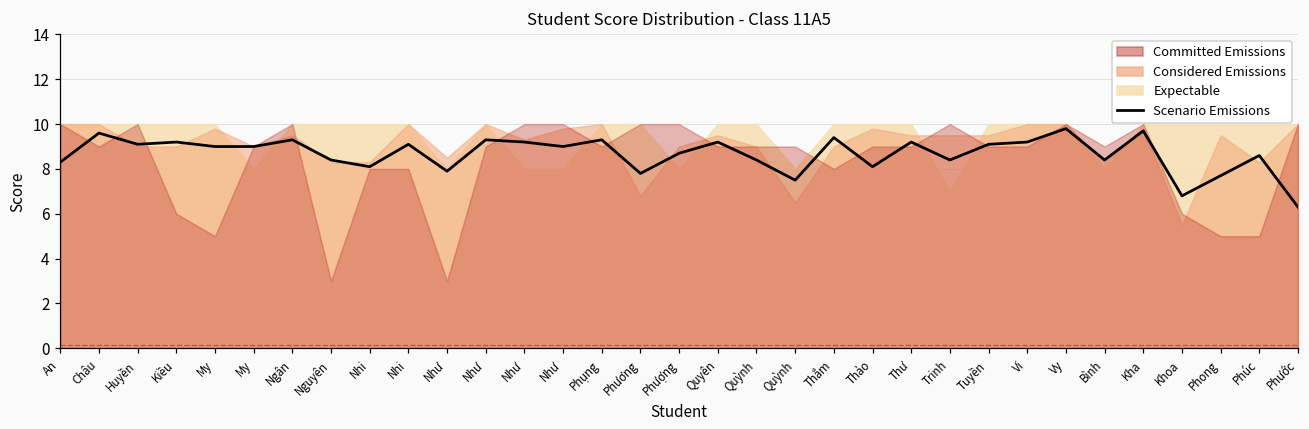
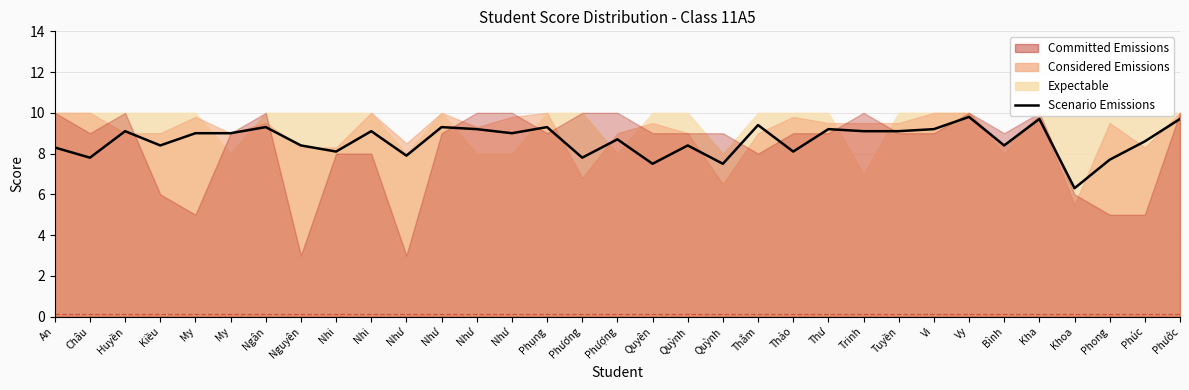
Scenario Emissions, Châu: 9.6 -> 7.8
Scenario Emissions, Kiều: 9.2 -> 8.4
Scenario Emissions, Quyên: 9.2 -> 7.5
Scenario Emissions, Trinh: 8.4 -> 9.1
Scenario Emissions, Khoa: 6.8 -> 6.3
Scenario Emissions, Phước: 6.3 -> 9.7
